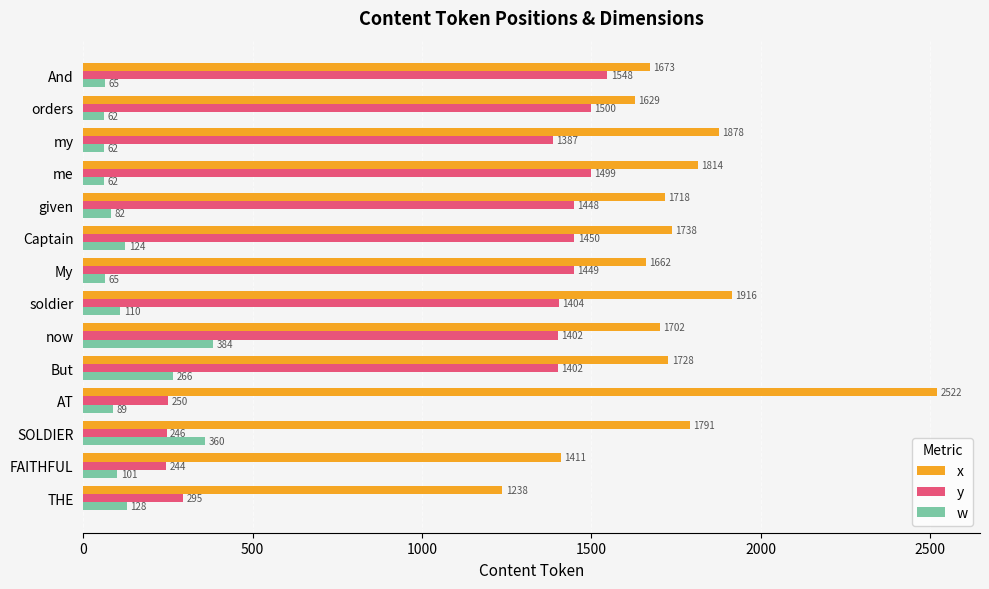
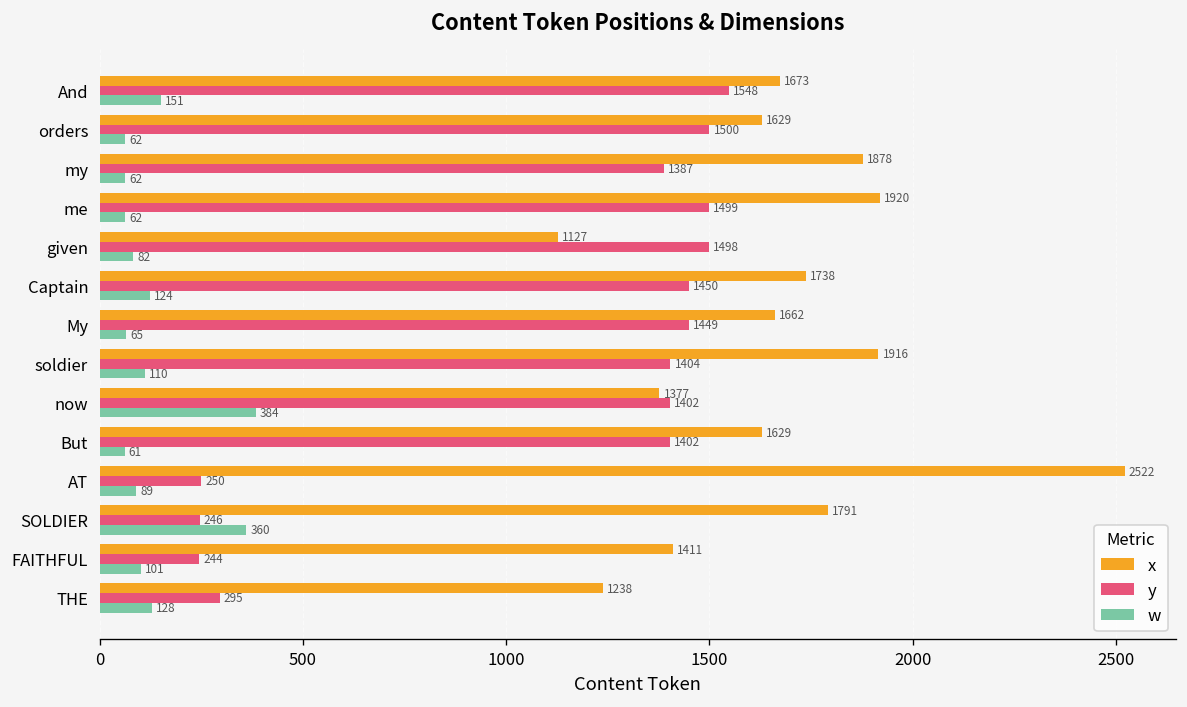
w, And: 65 -> 151
x, me: 1814 -> 1920
x, given: 1718 -> 1127
y, given: 1448 -> 1498
x, now: 1702 -> 1377
x, But: 1728 -> 1629
w, But: 266 -> 61
